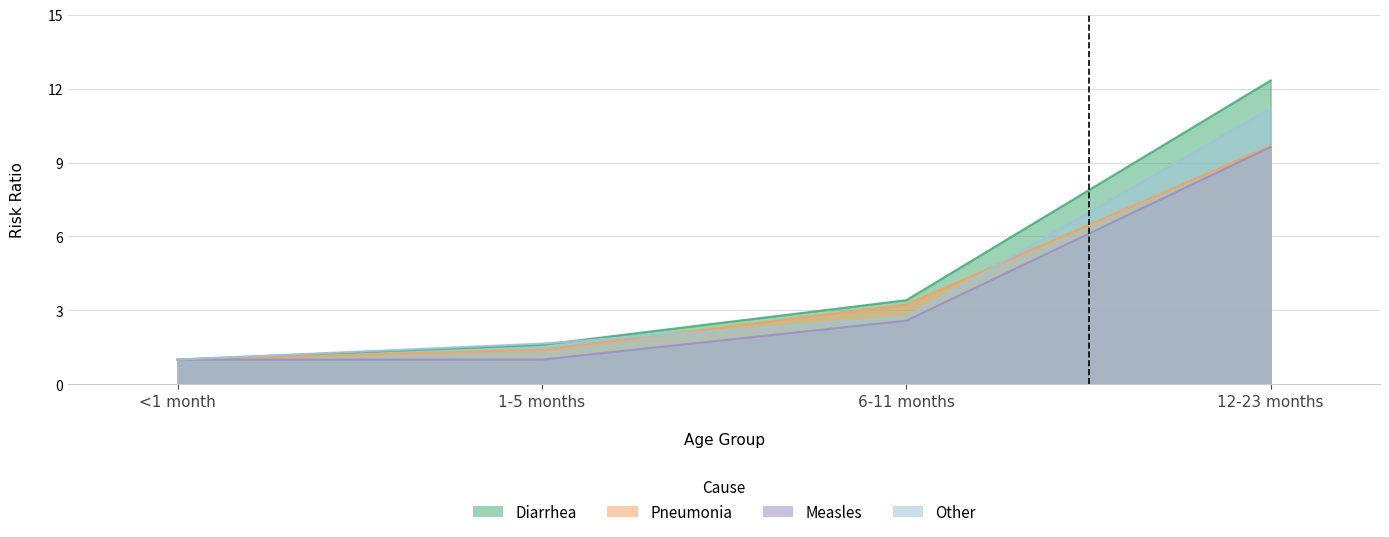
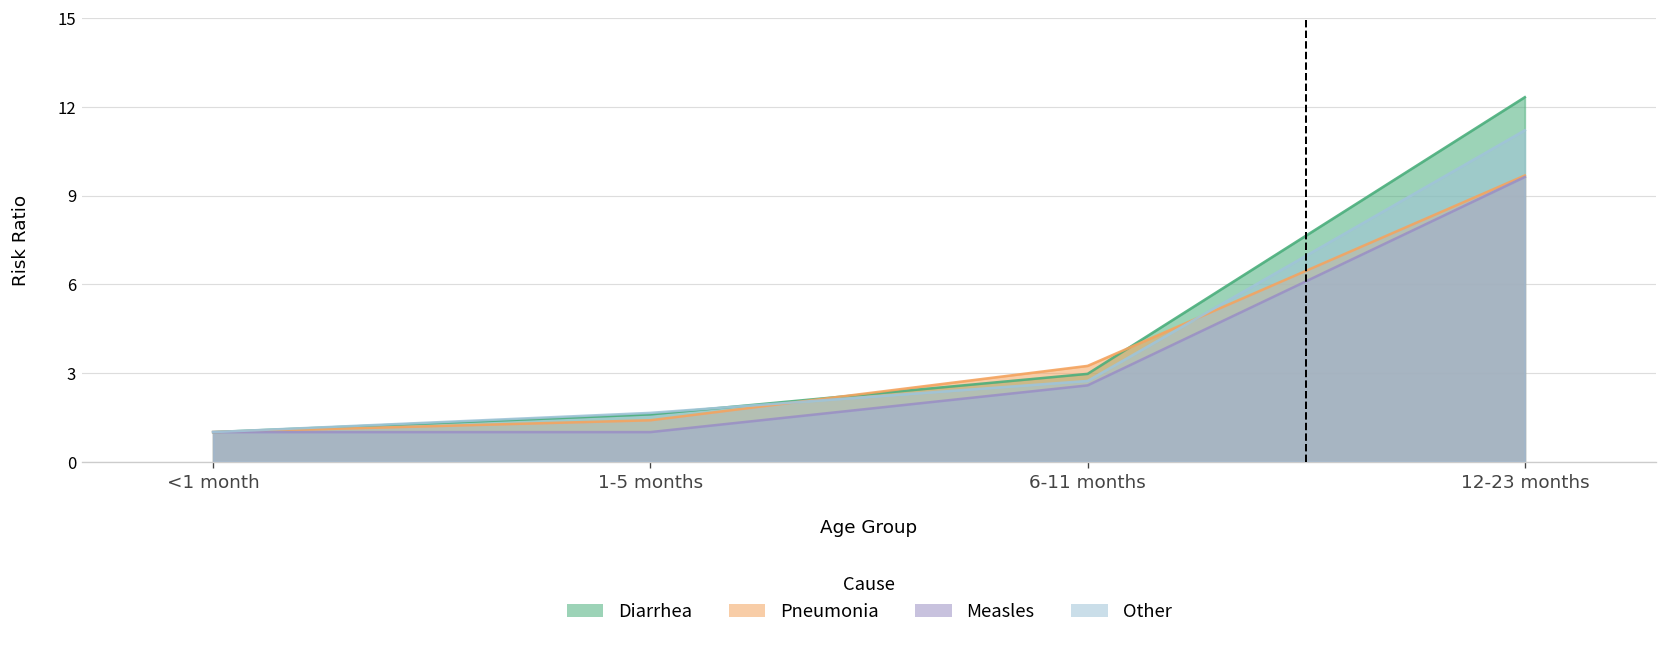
Diarrhea, 6-11 months: 3.4 -> 3.0
